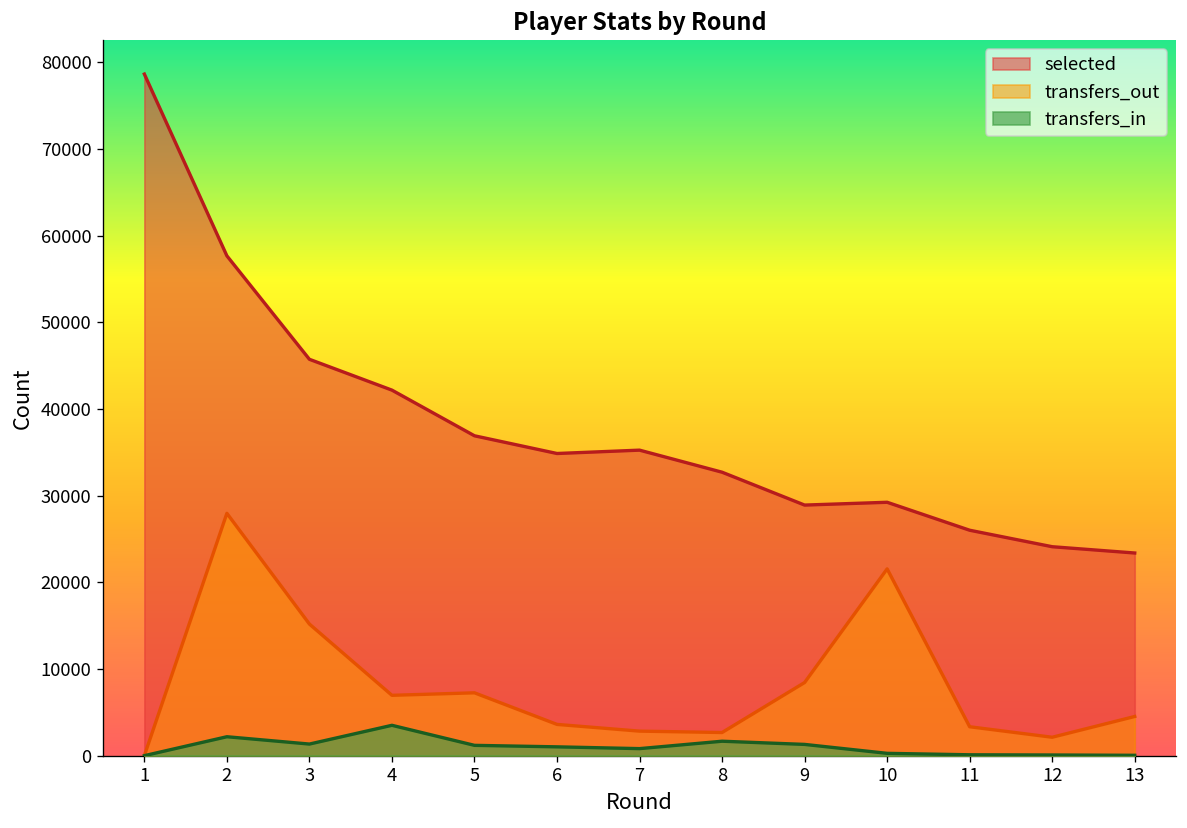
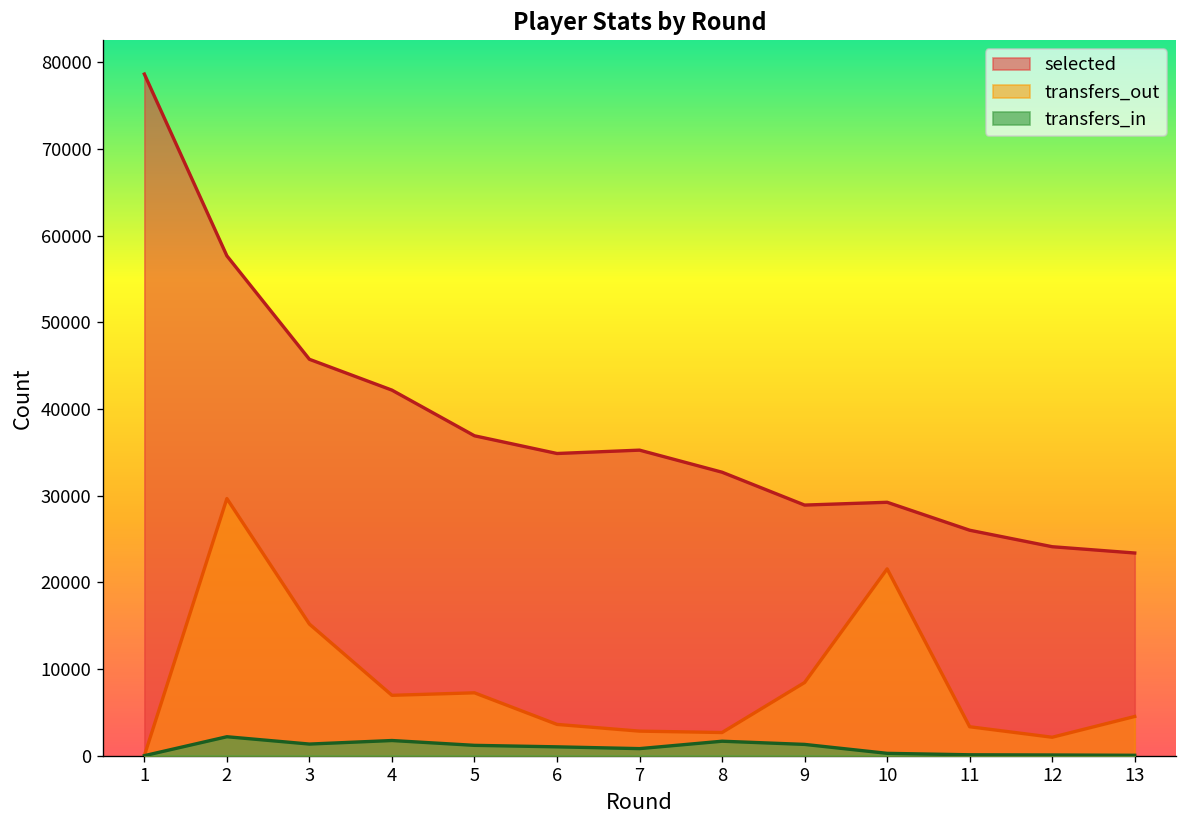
transfers_out, 2: 28000 -> 30000
transfers_in, 4: 4000 -> 2000
